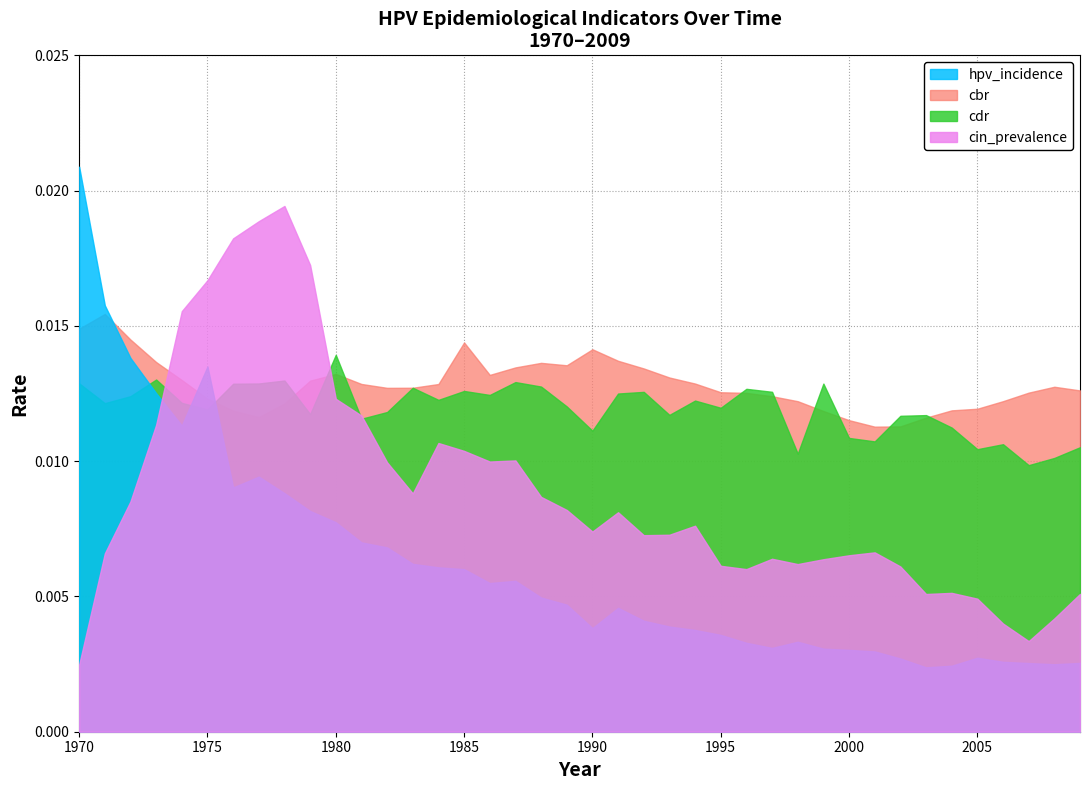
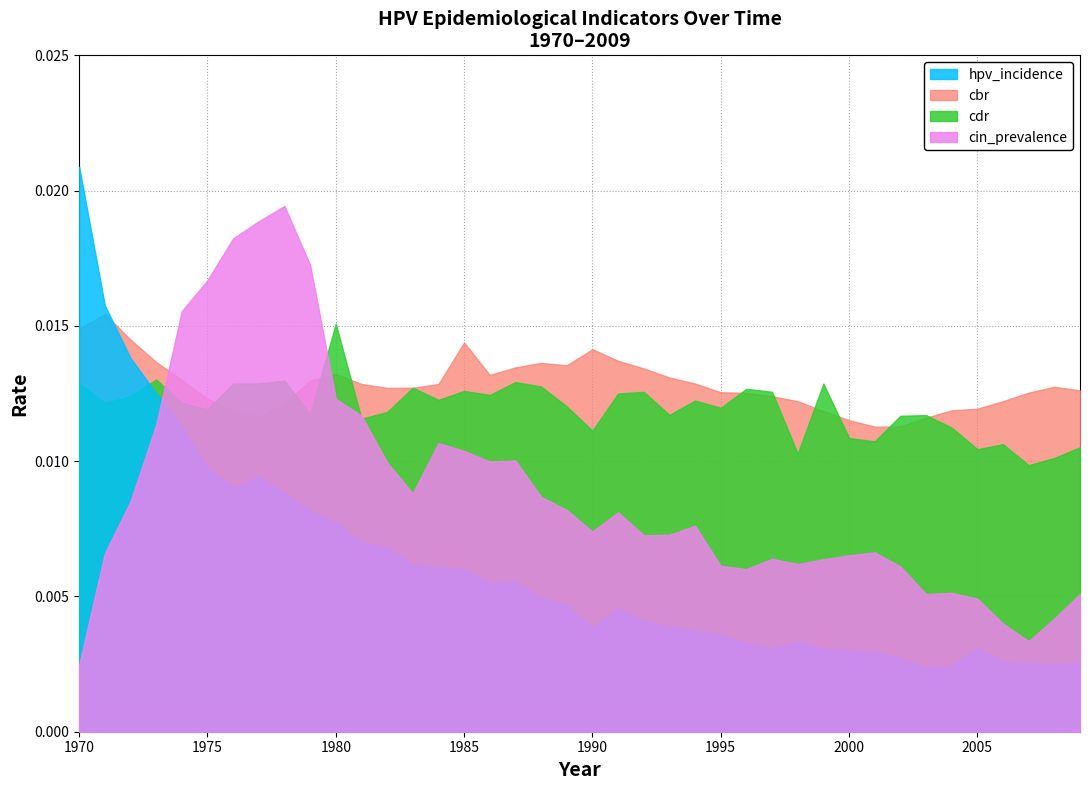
hpv_incidence, 1975: 0.0135 -> 0.0097
cdr, 1980: 0.0139 -> 0.0151
hpv_incidence, 2005: 0.0027 -> 0.0031
